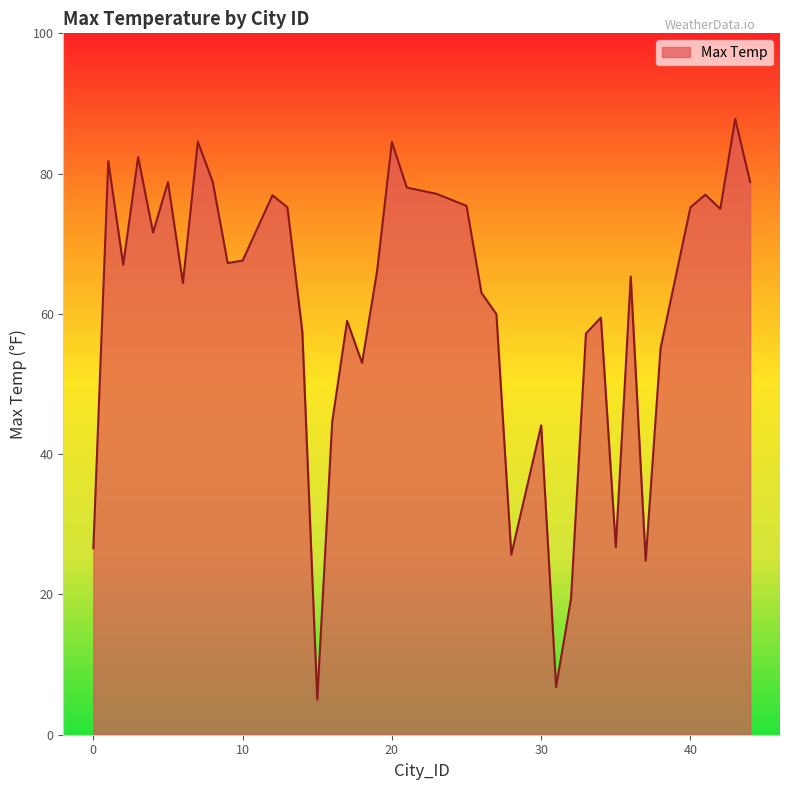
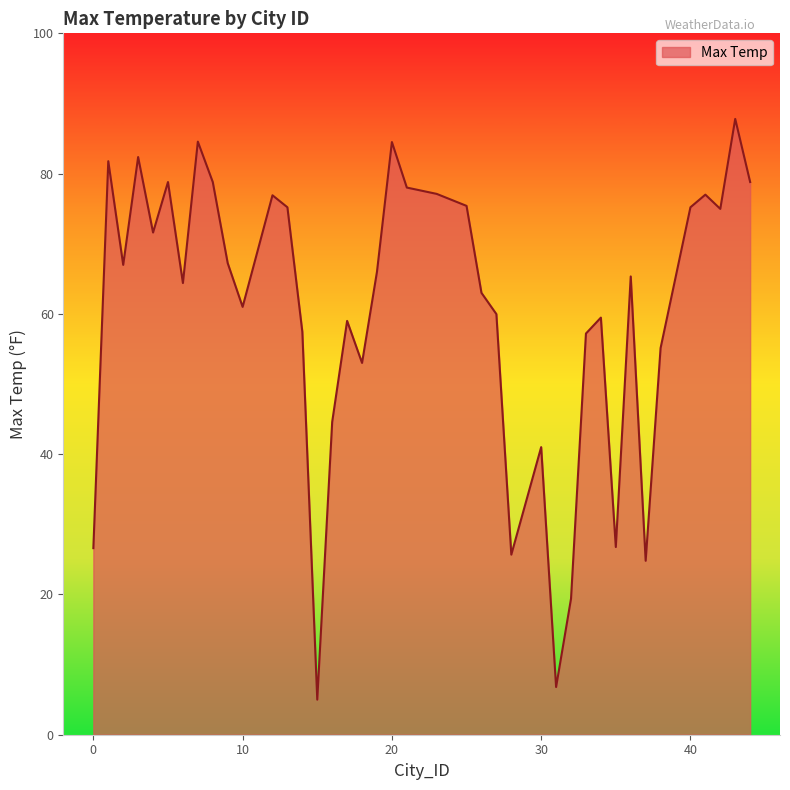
10: 68 -> 61
30: 44 -> 41
